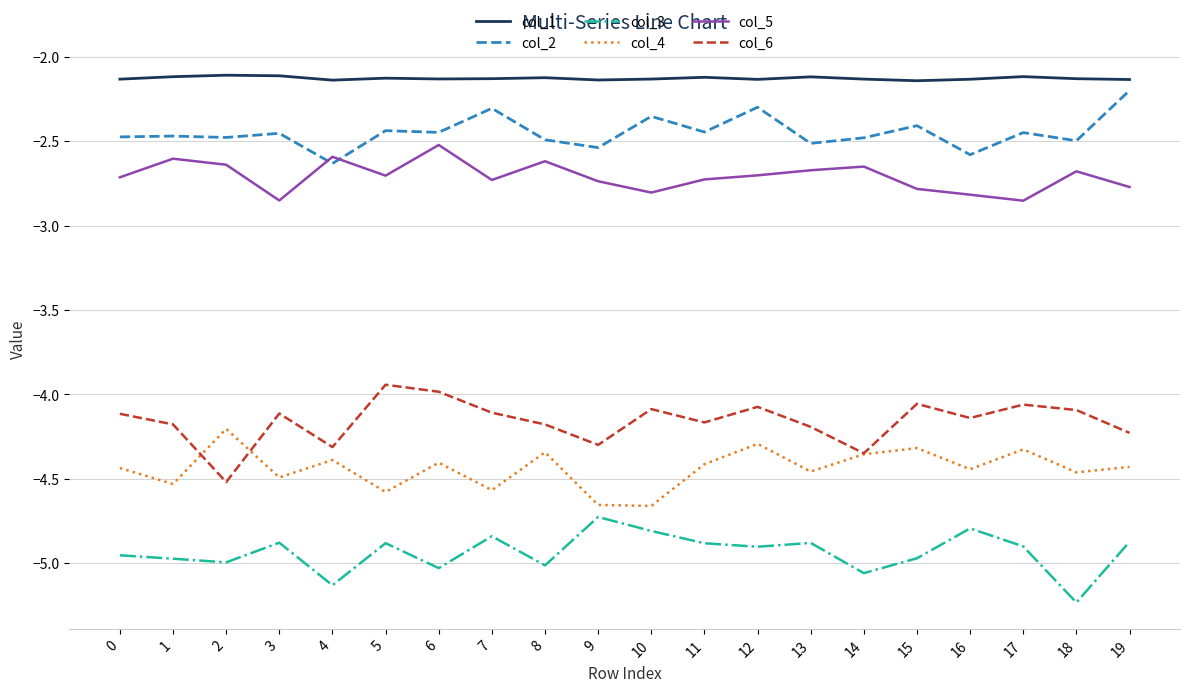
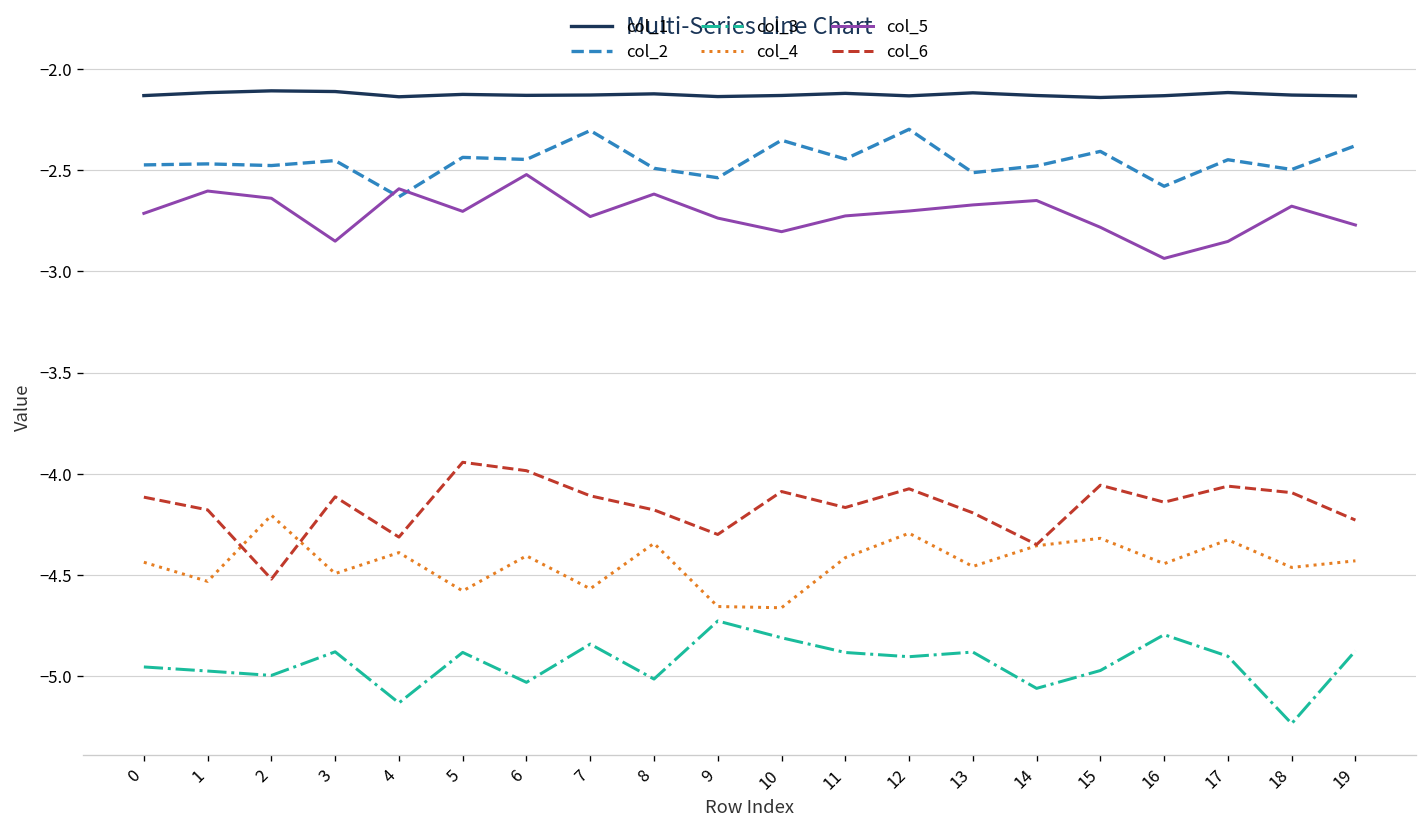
col_5, 16: -2.82 -> -2.94
col_2, 19: -2.20 -> -2.38
